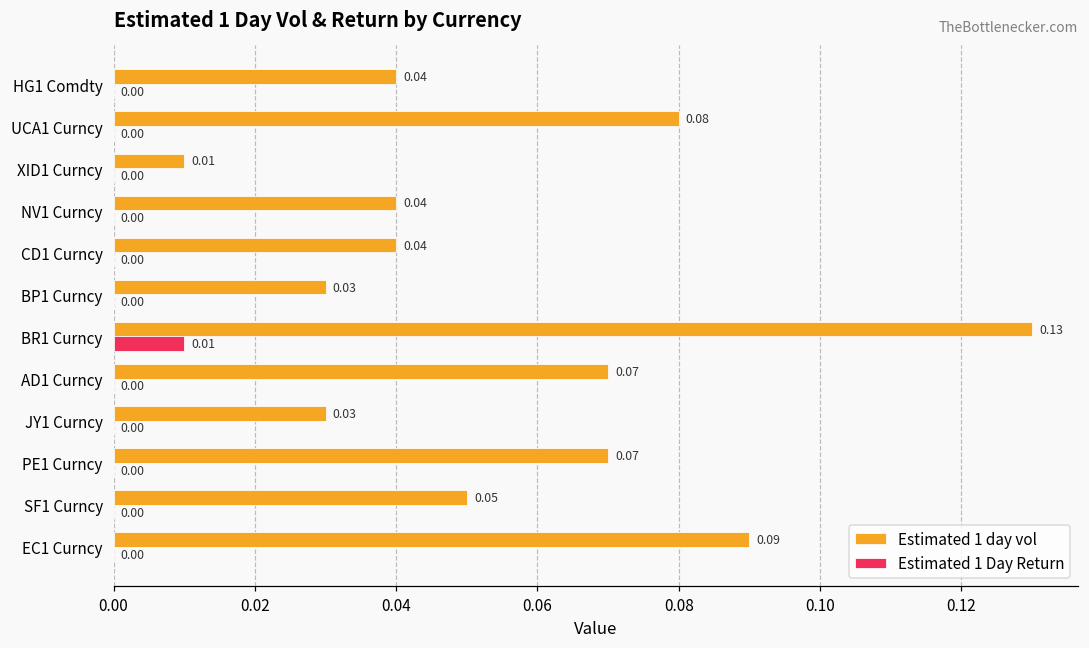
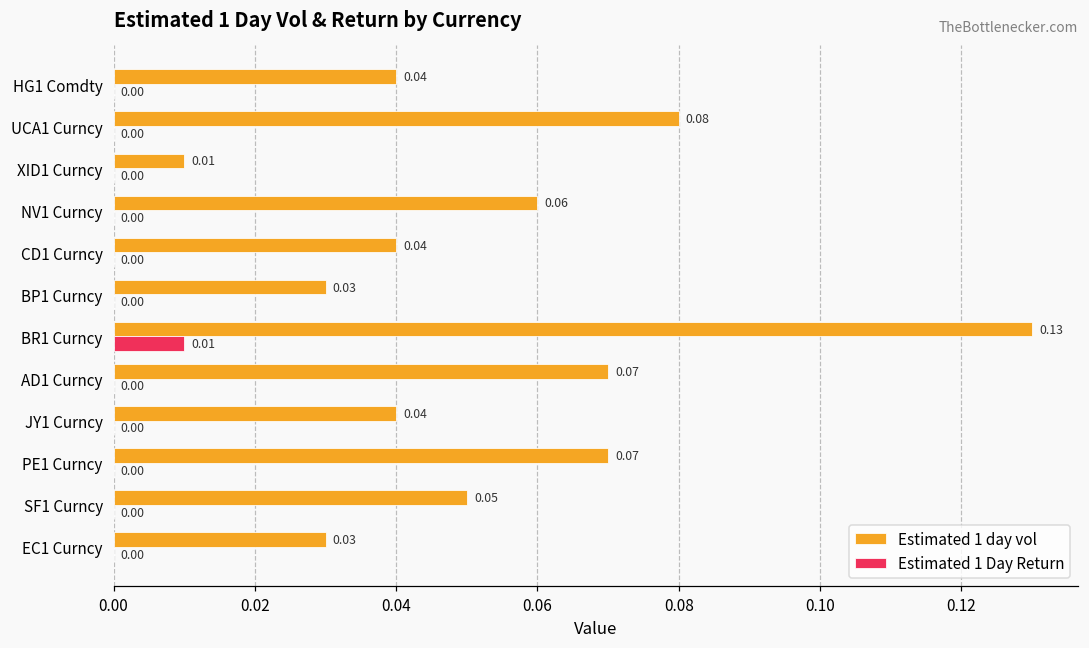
Estimated 1 day vol, NV1 Curncy: 0.04 -> 0.06
Estimated 1 day vol, JY1 Curncy: 0.03 -> 0.04
Estimated 1 day vol, EC1 Curncy: 0.09 -> 0.03
